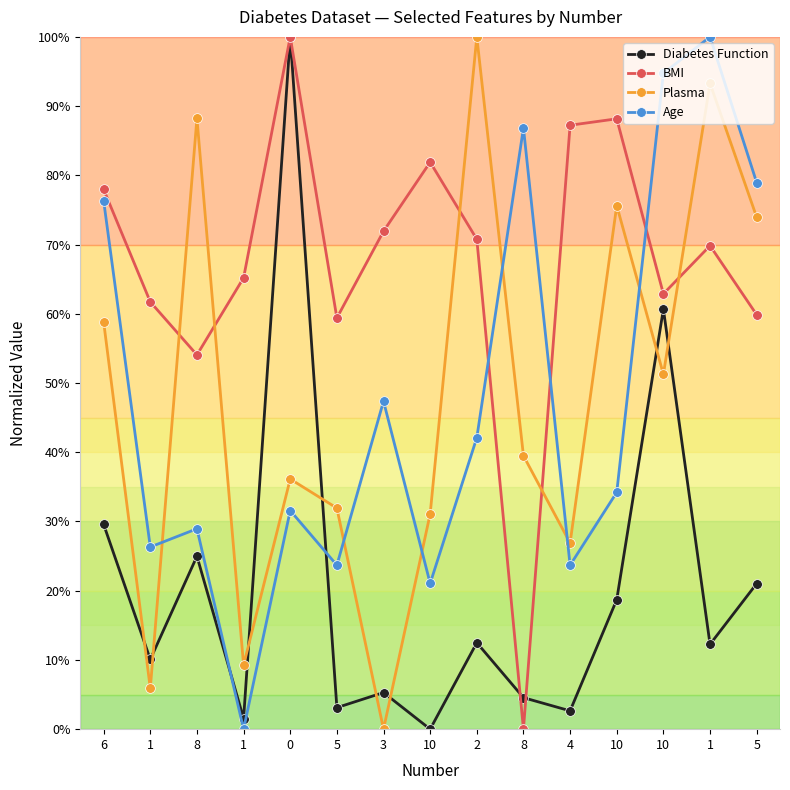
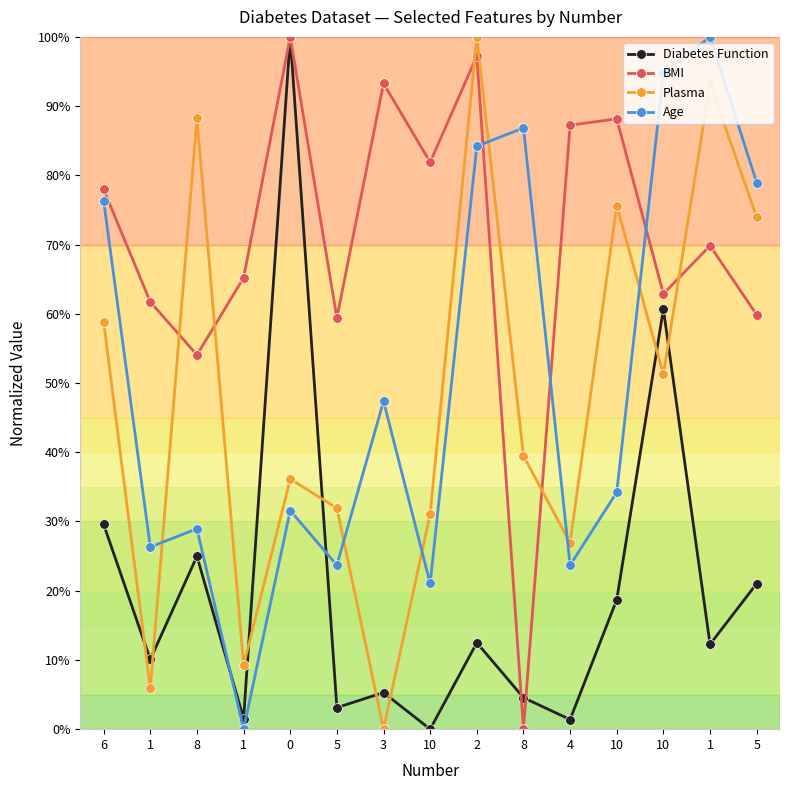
BMI, 3: 72% -> 93%
BMI, 2: 71% -> 97%
Age, 2: 42% -> 84%
Diabetes Function, 4: 3% -> 1%
